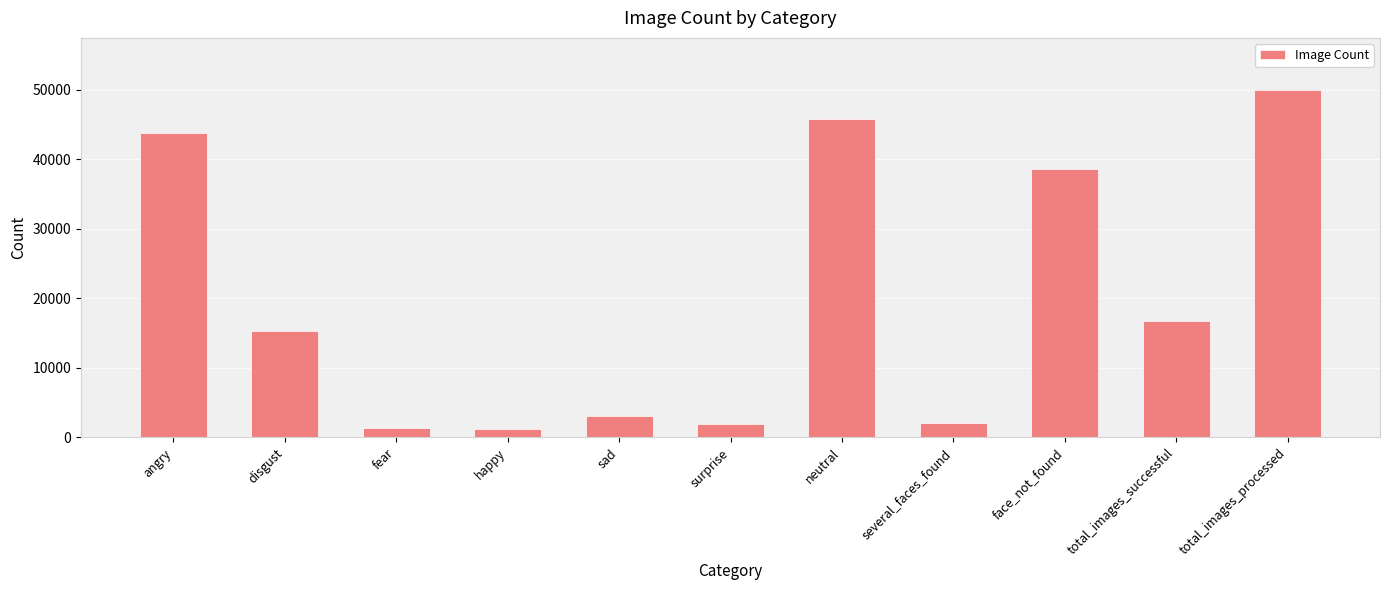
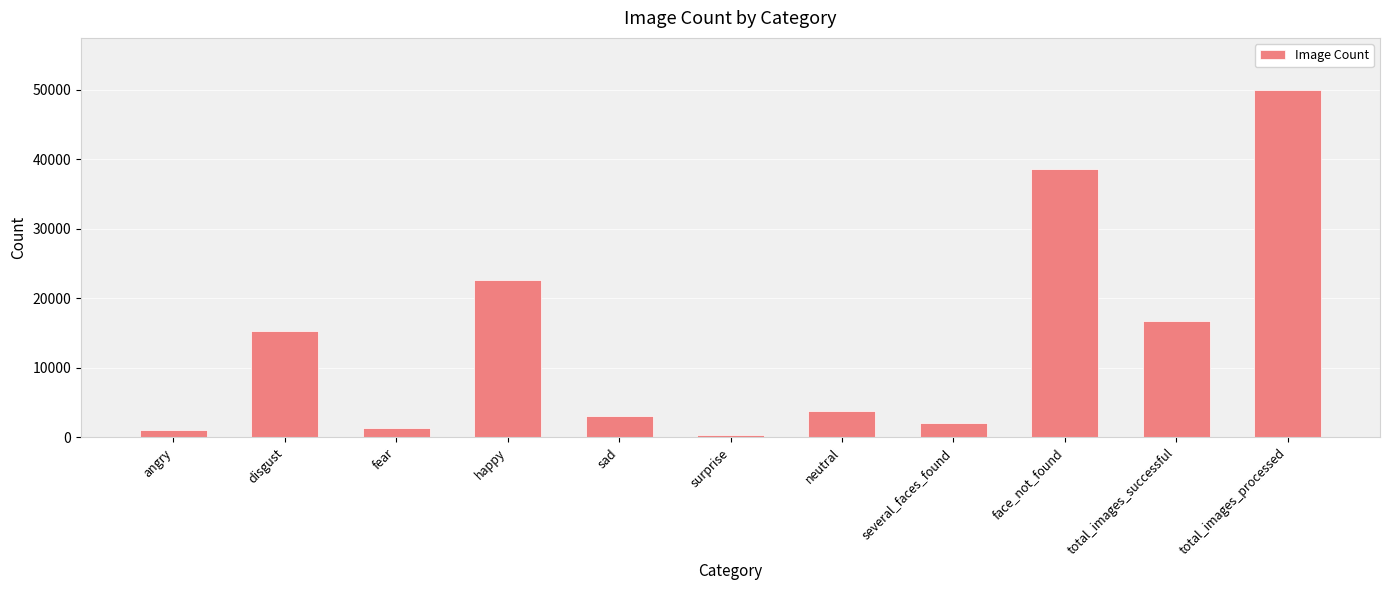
angry: 44000 -> 1000
happy: 1000 -> 23000
surprise: 2000 -> 0
neutral: 46000 -> 4000
